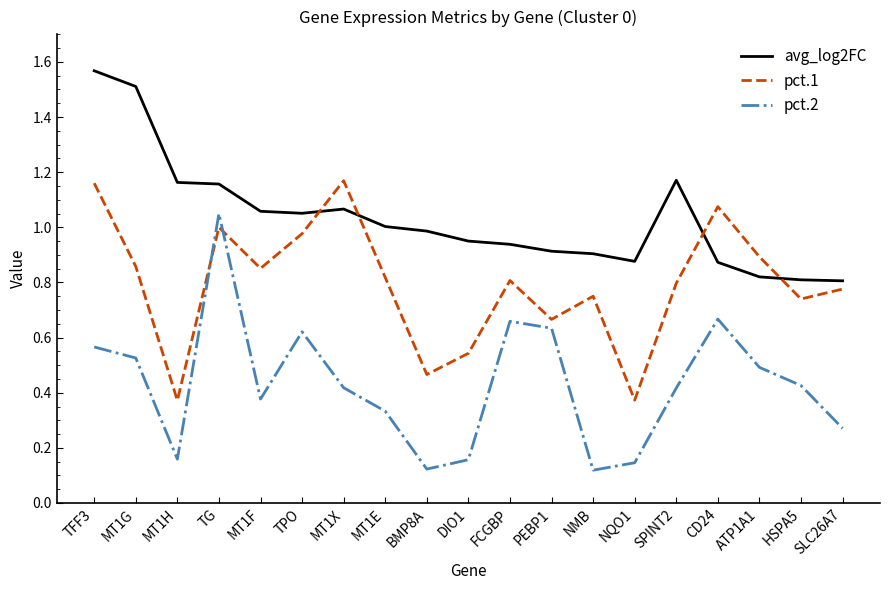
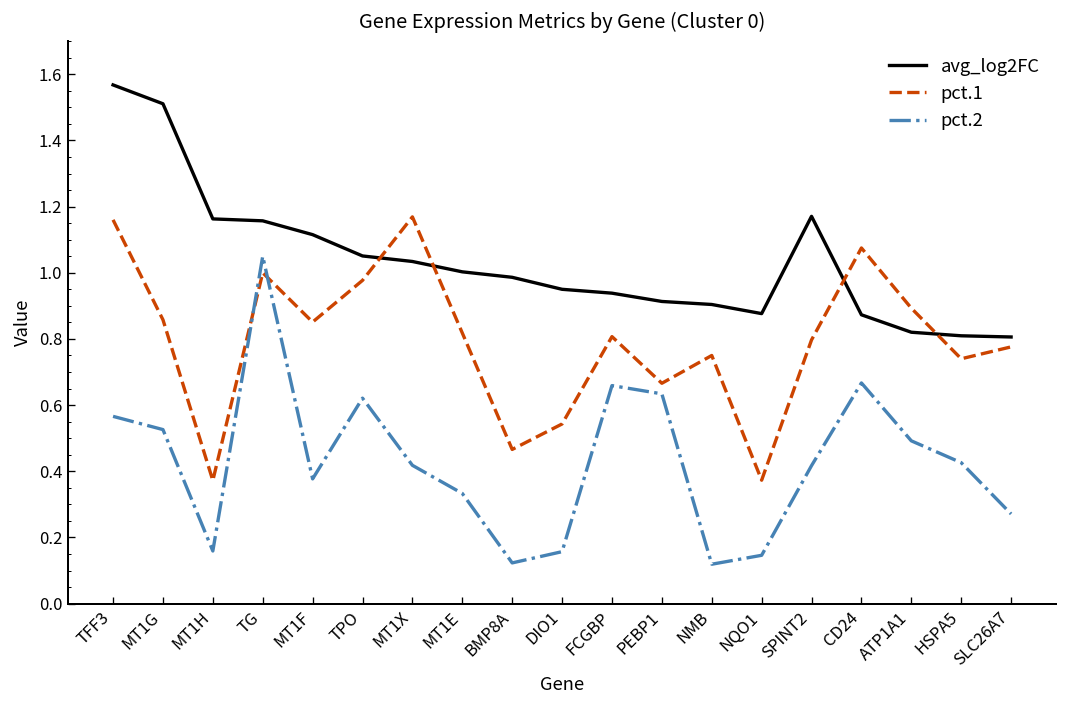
avg_log2FC, MT1F: 1.06 -> 1.12
avg_log2FC, MT1X: 1.07 -> 1.03
